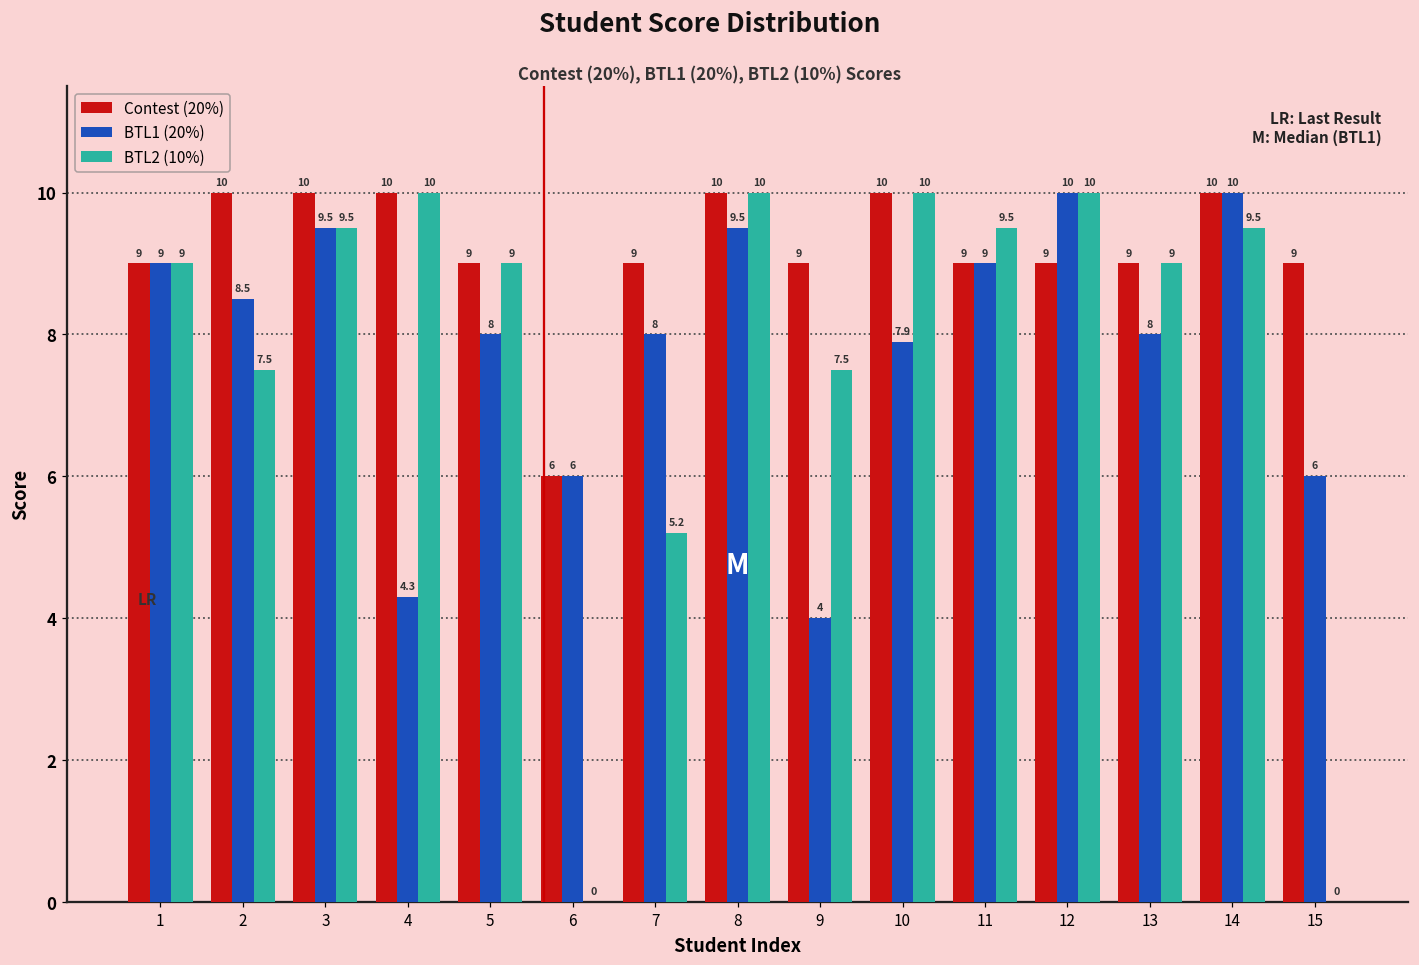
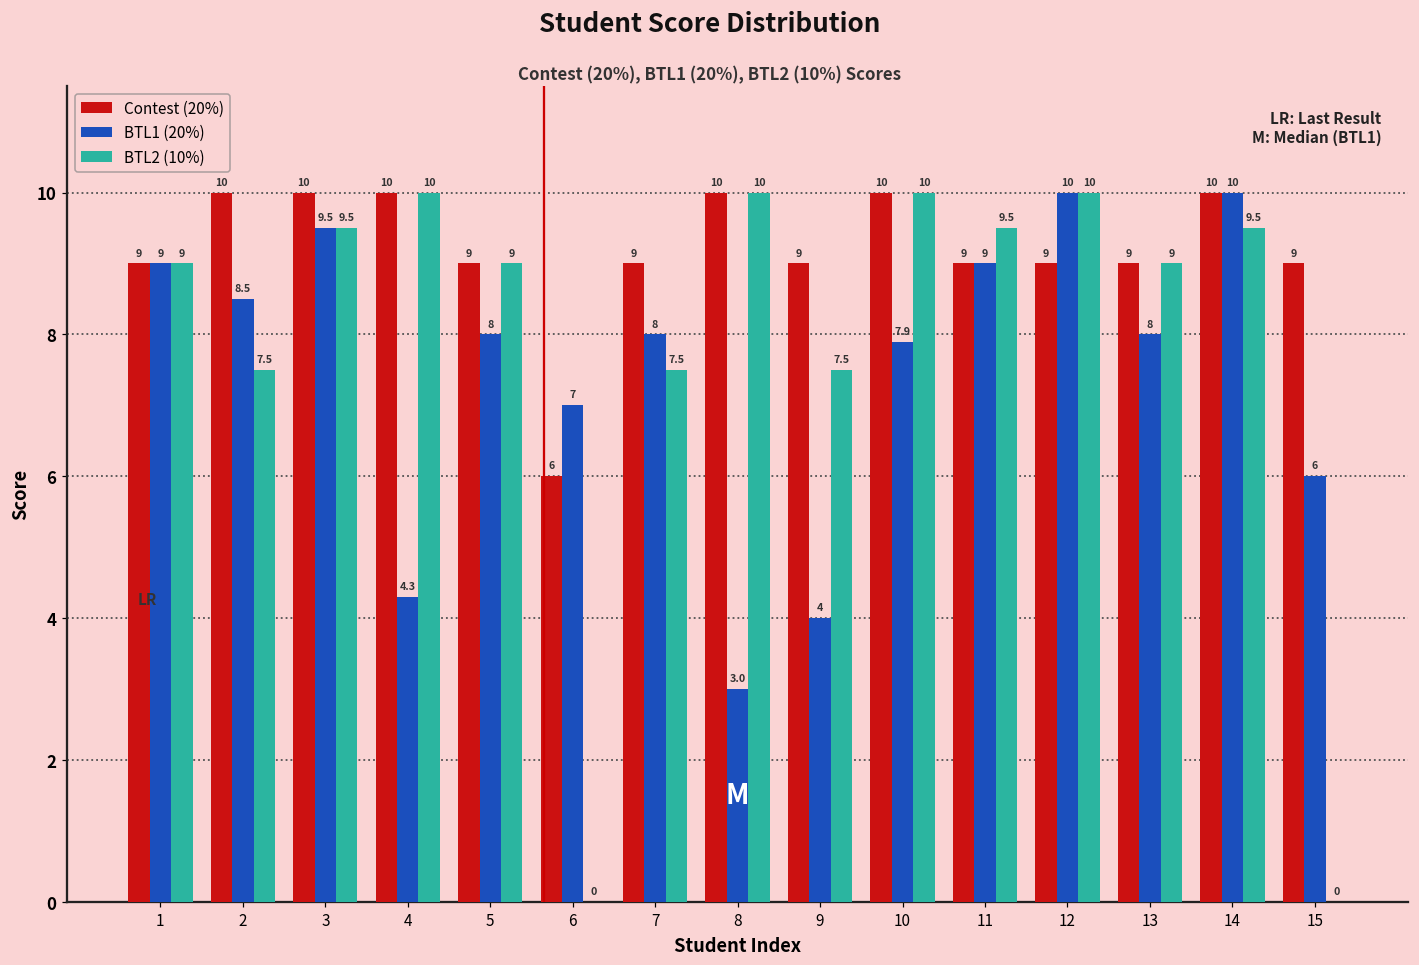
BTL1 (20%), 6: 6 -> 7
BTL2 (10%), 7: 5.2 -> 7.5
BTL1 (20%), 8: 9.5 -> 3.0
